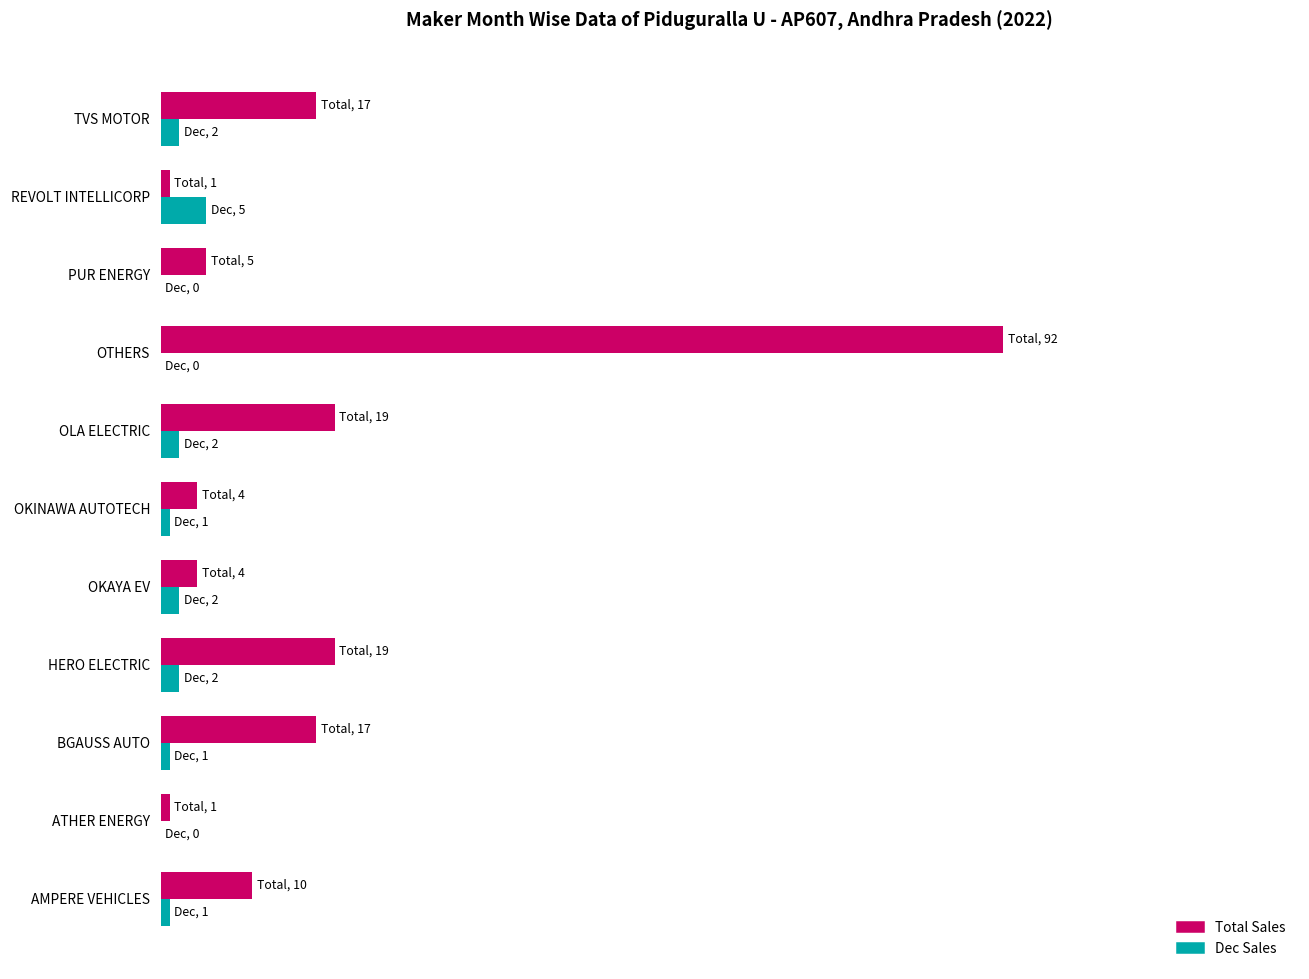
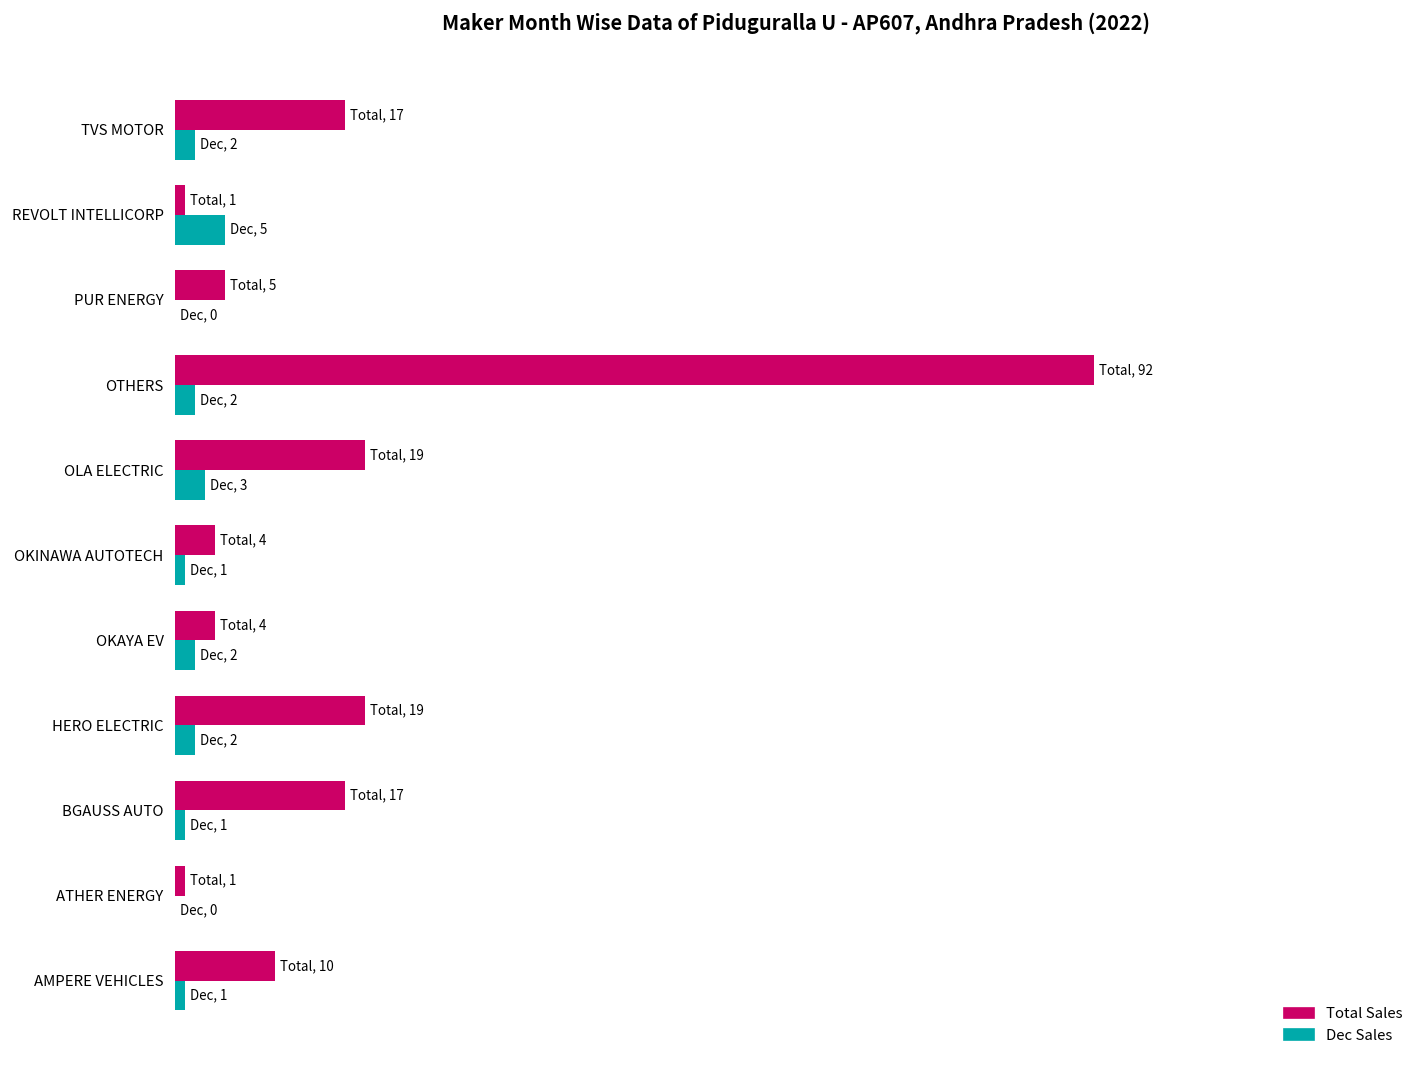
Dec Sales, OTHERS: 0 -> 2
Dec Sales, OLA ELECTRIC: 2 -> 3
